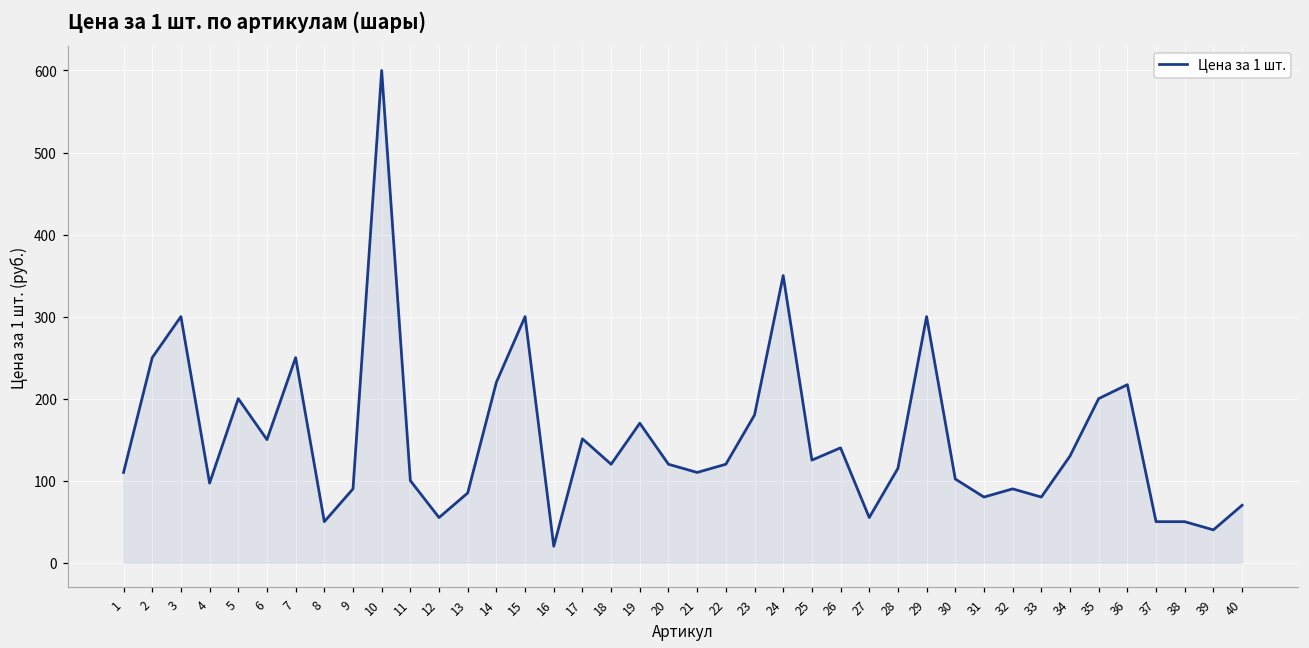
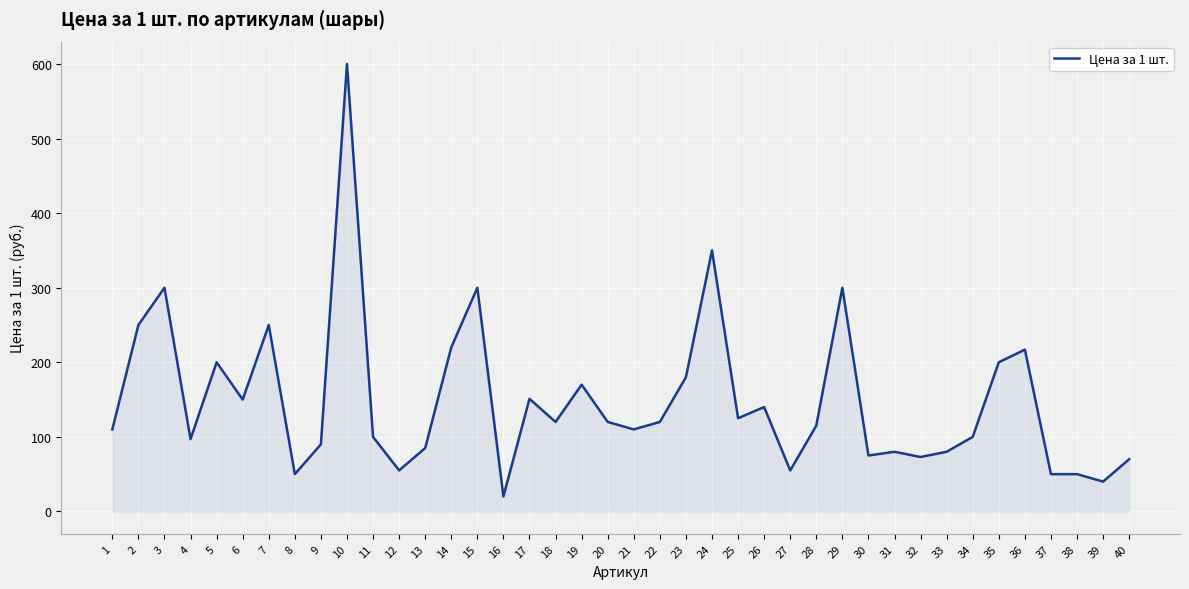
30: 100 -> 80
32: 90 -> 70
34: 130 -> 100
